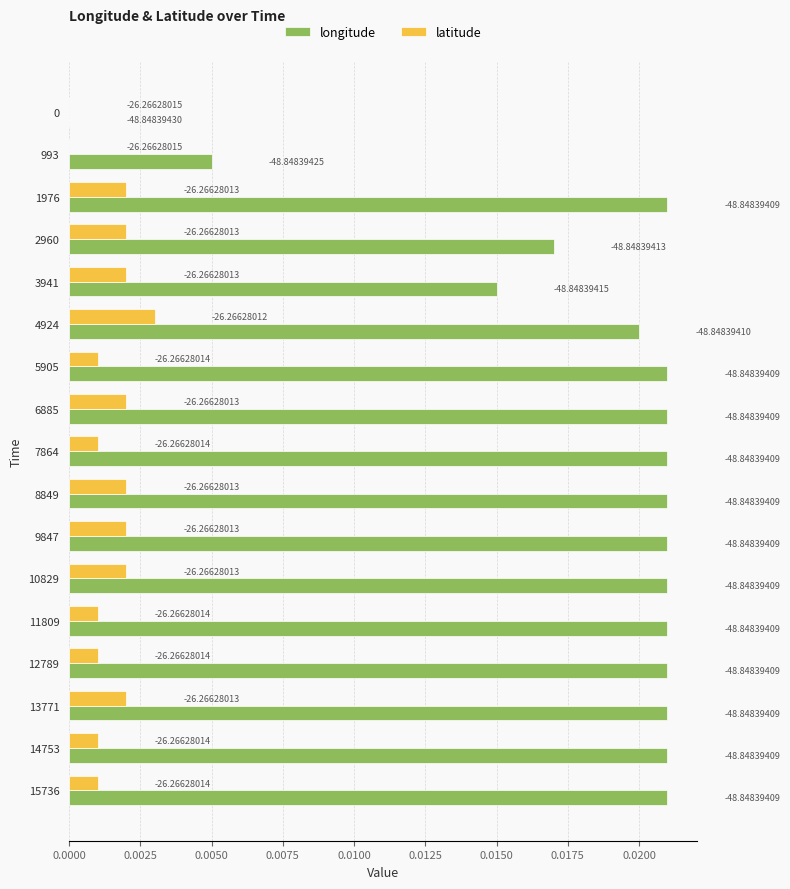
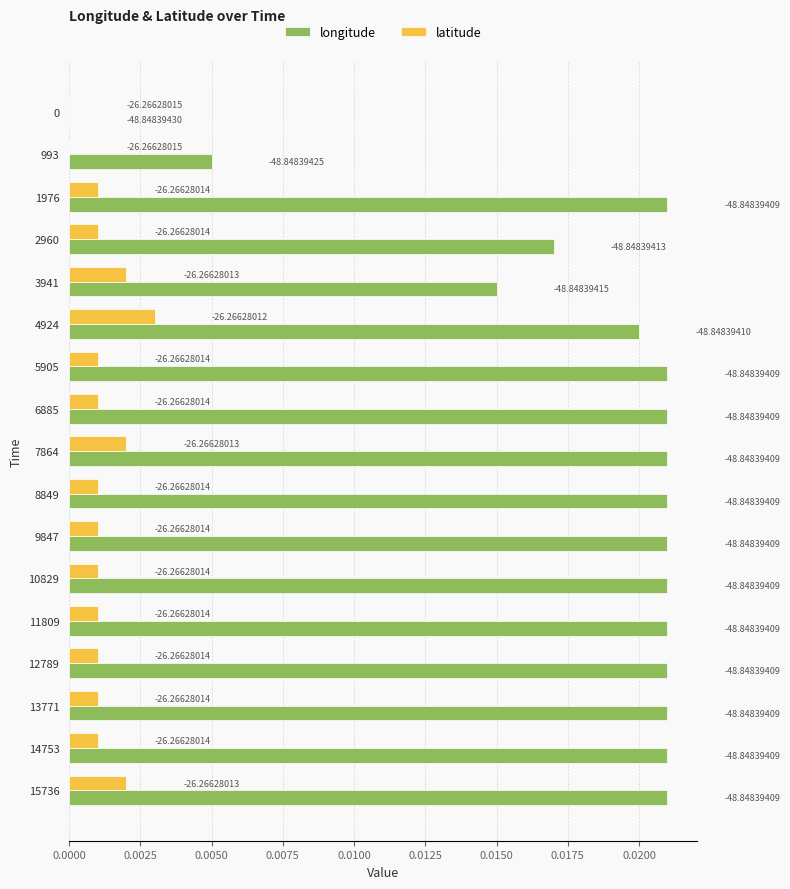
latitude, 1976: -26.26628013 -> -26.26628014
latitude, 2960: -26.26628013 -> -26.26628014
latitude, 6885: -26.26628013 -> -26.26628014
latitude, 7864: -26.26628014 -> -26.26628013
latitude, 8849: -26.26628013 -> -26.26628014
latitude, 9847: -26.26628013 -> -26.26628014
latitude, 10829: -26.26628013 -> -26.26628014
latitude, 13771: -26.26628013 -> -26.26628014
latitude, 15736: -26.26628014 -> -26.26628013
